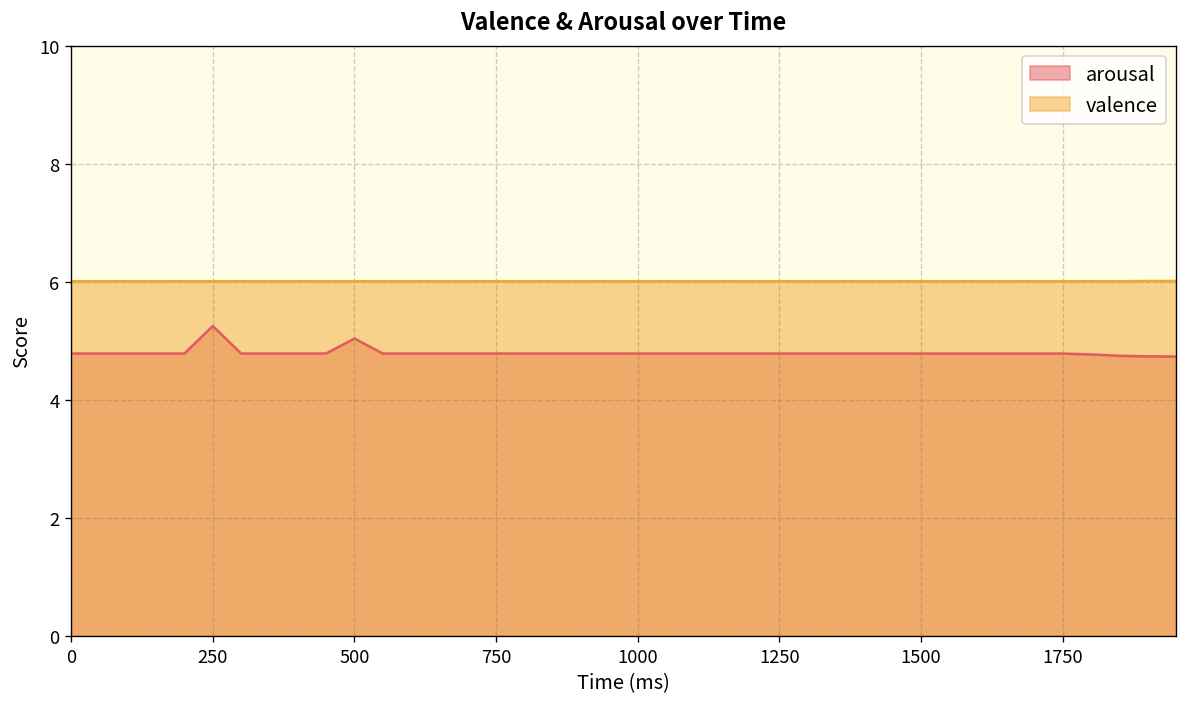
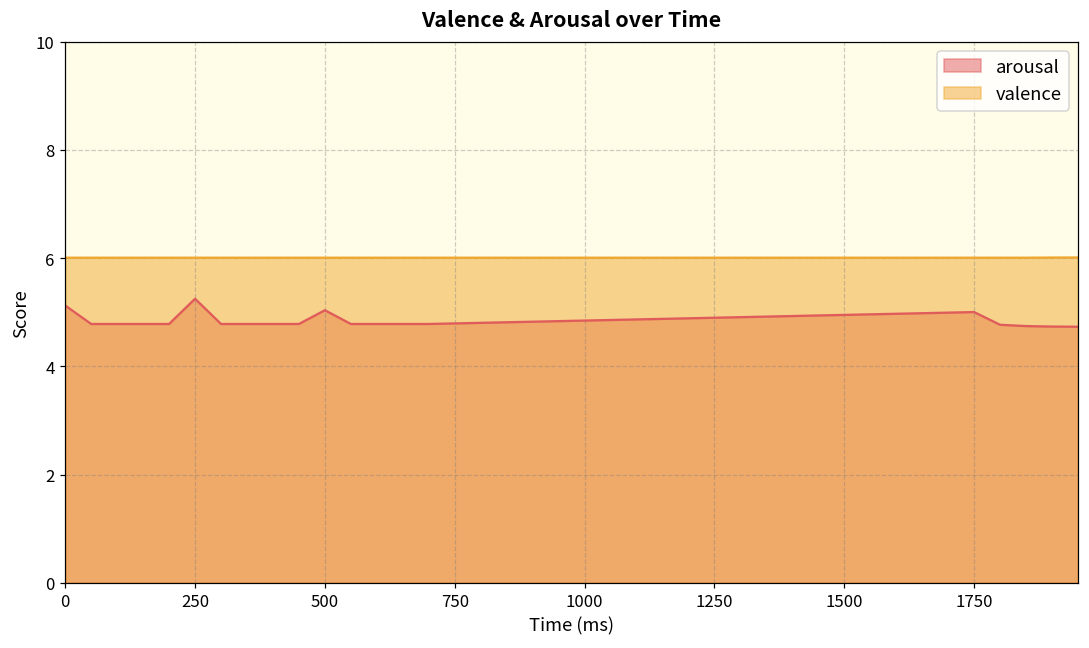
arousal, 0: 4.8 -> 5.1
arousal, 1750: 4.8 -> 5.0
